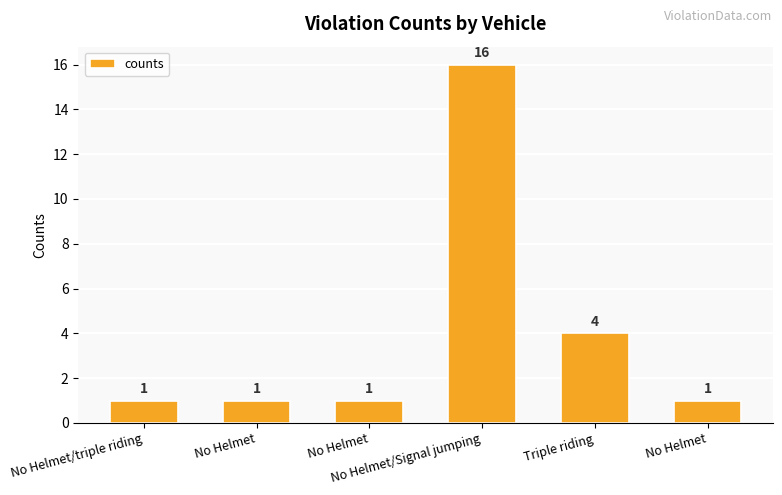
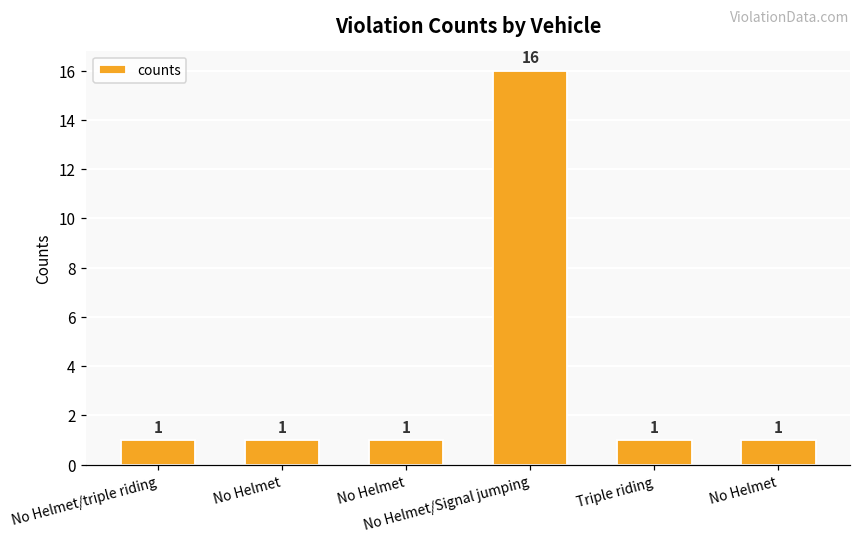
Triple riding: 4 -> 1
